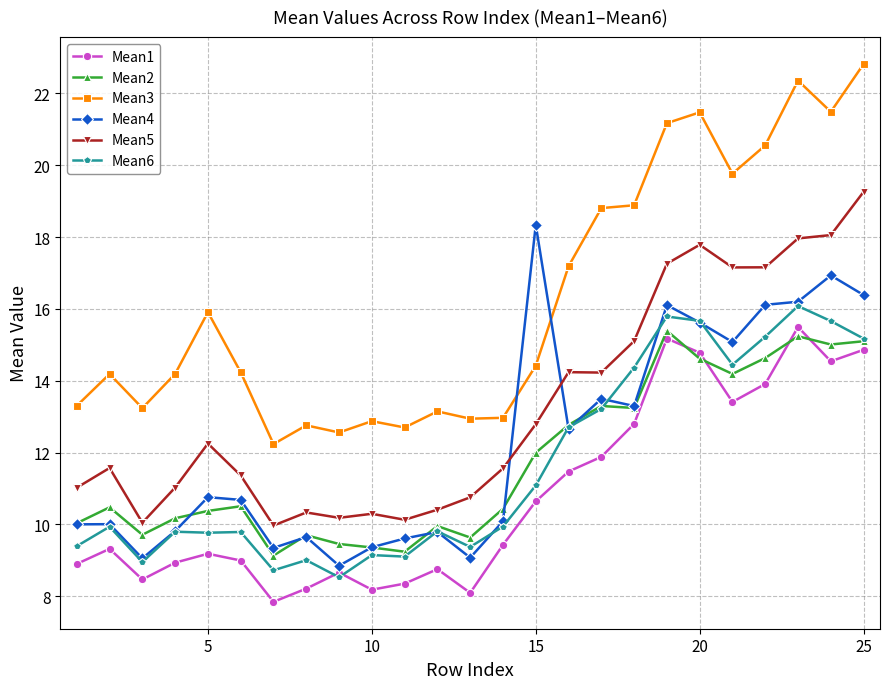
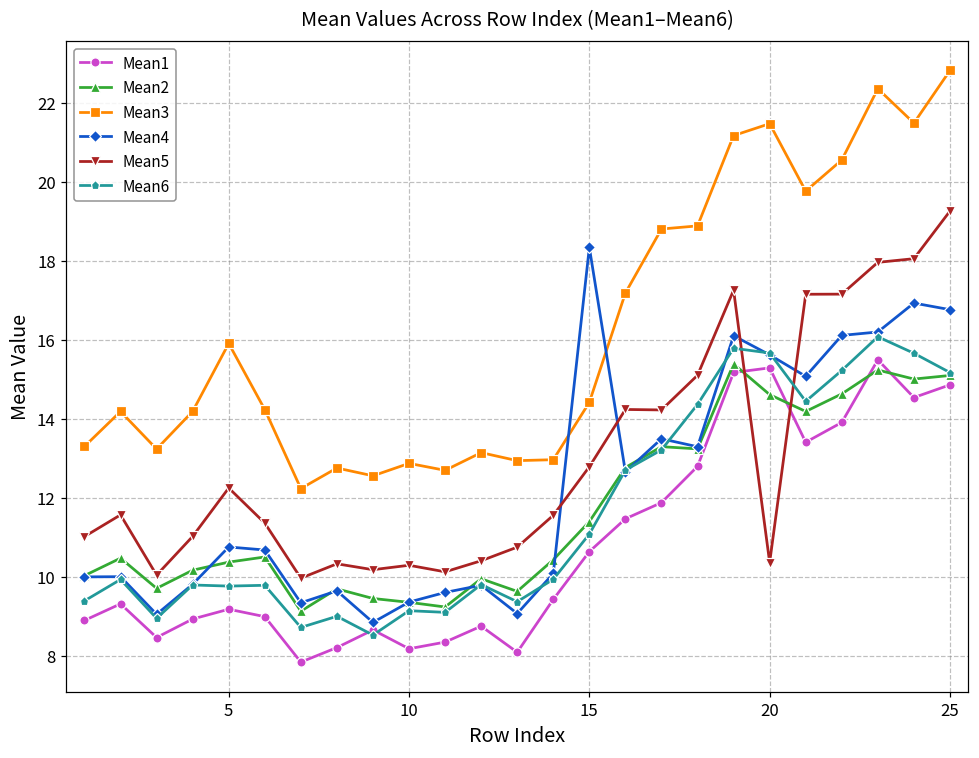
Mean2, 15: 12.0 -> 11.4
Mean1, 20: 14.8 -> 15.3
Mean5, 20: 17.8 -> 10.4
Mean4, 25: 16.4 -> 16.8
